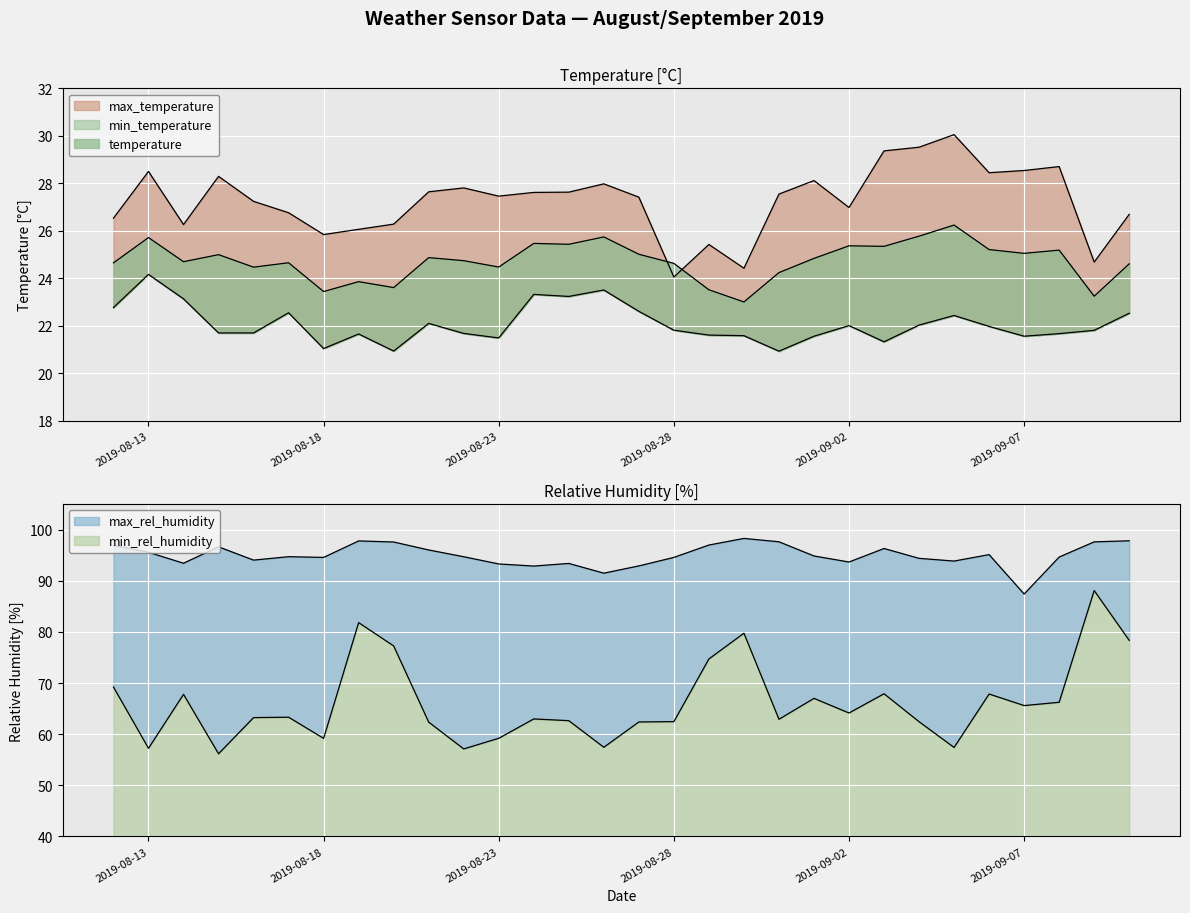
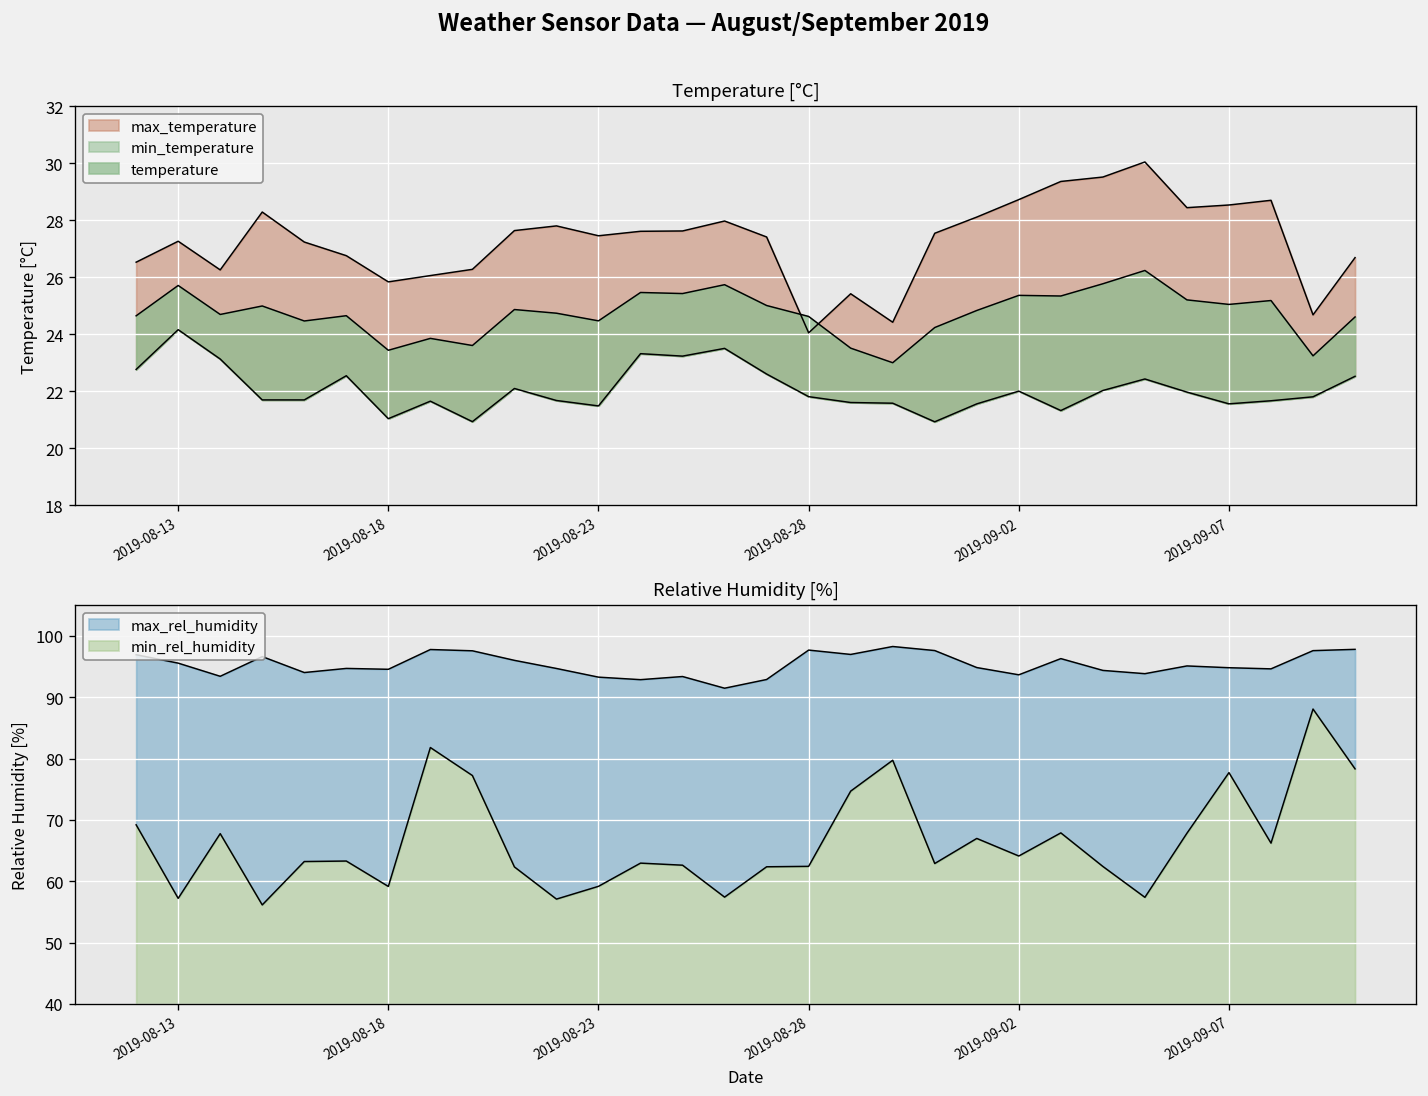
Temperature [°C], max_temperature, 2019-08-13: 28.5 -> 27.3
Temperature [°C], max_temperature, 2019-09-02: 27.0 -> 28.7
Relative Humidity [%], max_rel_humidity, 2019-08-28: 95 -> 98
Relative Humidity [%], max_rel_humidity, 2019-09-07: 87 -> 95
Relative Humidity [%], min_rel_humidity, 2019-09-07: 66 -> 78
